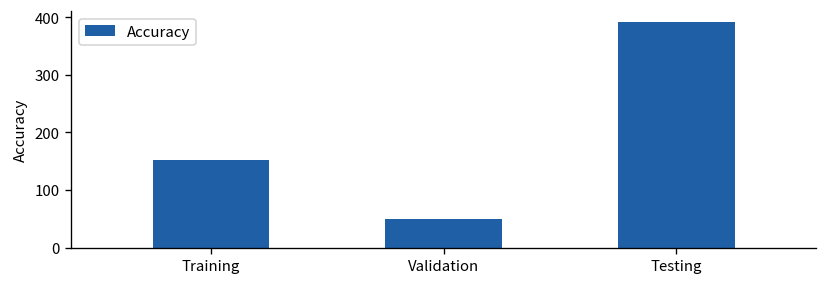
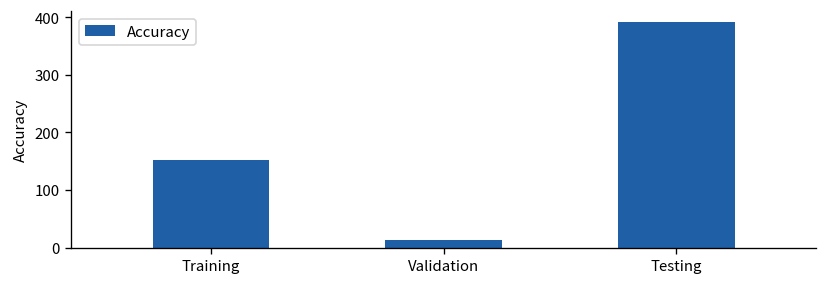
Validation: 50 -> 10
